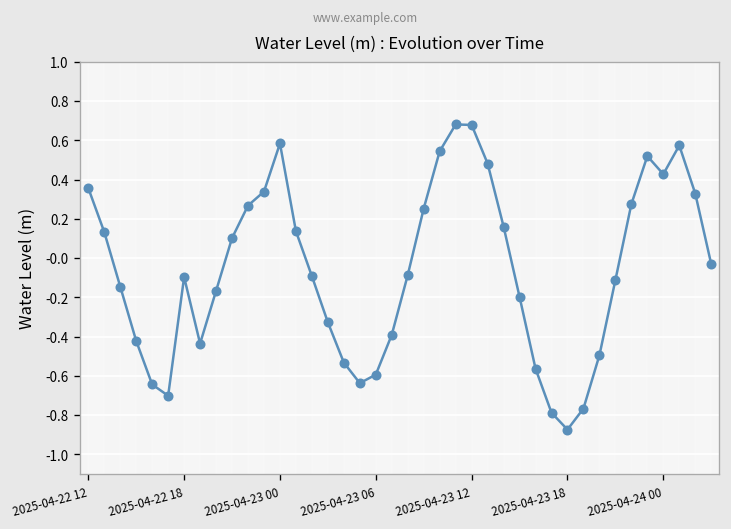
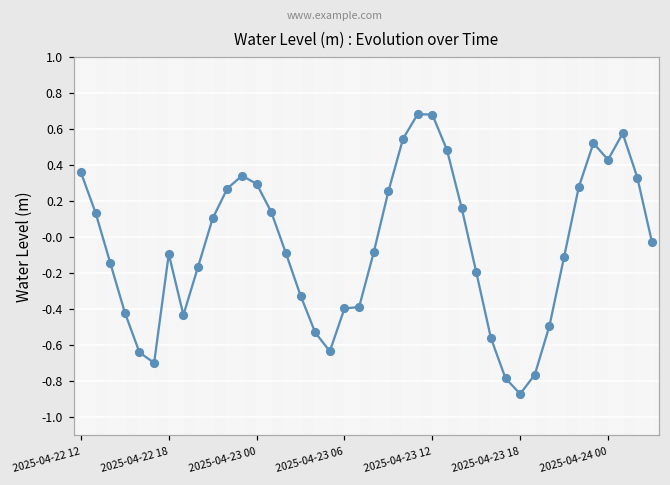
2025-04-23 00: 0.58 -> 0.29
2025-04-23 06: -0.59 -> -0.40
